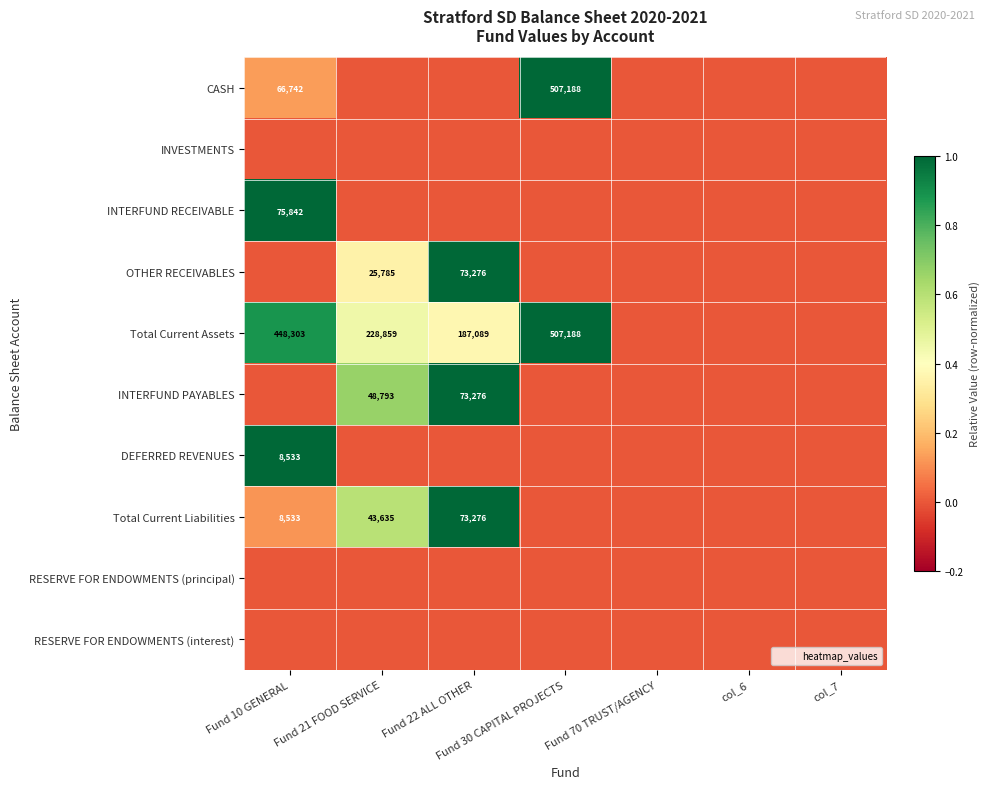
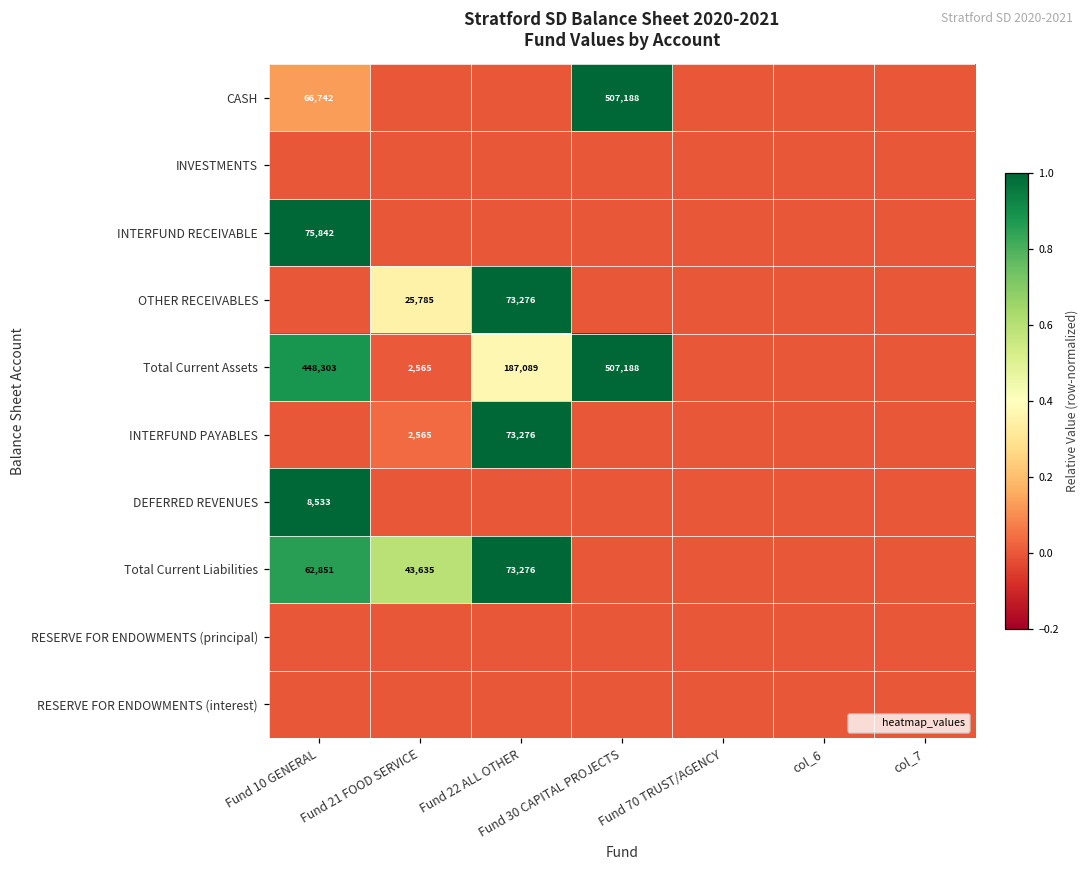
Total Current Assets, Fund 21 FOOD SERVICE: 228,859 -> 2,565
INTERFUND PAYABLES, Fund 21 FOOD SERVICE: 48,793 -> 2,565
Total Current Liabilities, Fund 10 GENERAL: 8,533 -> 62,851
